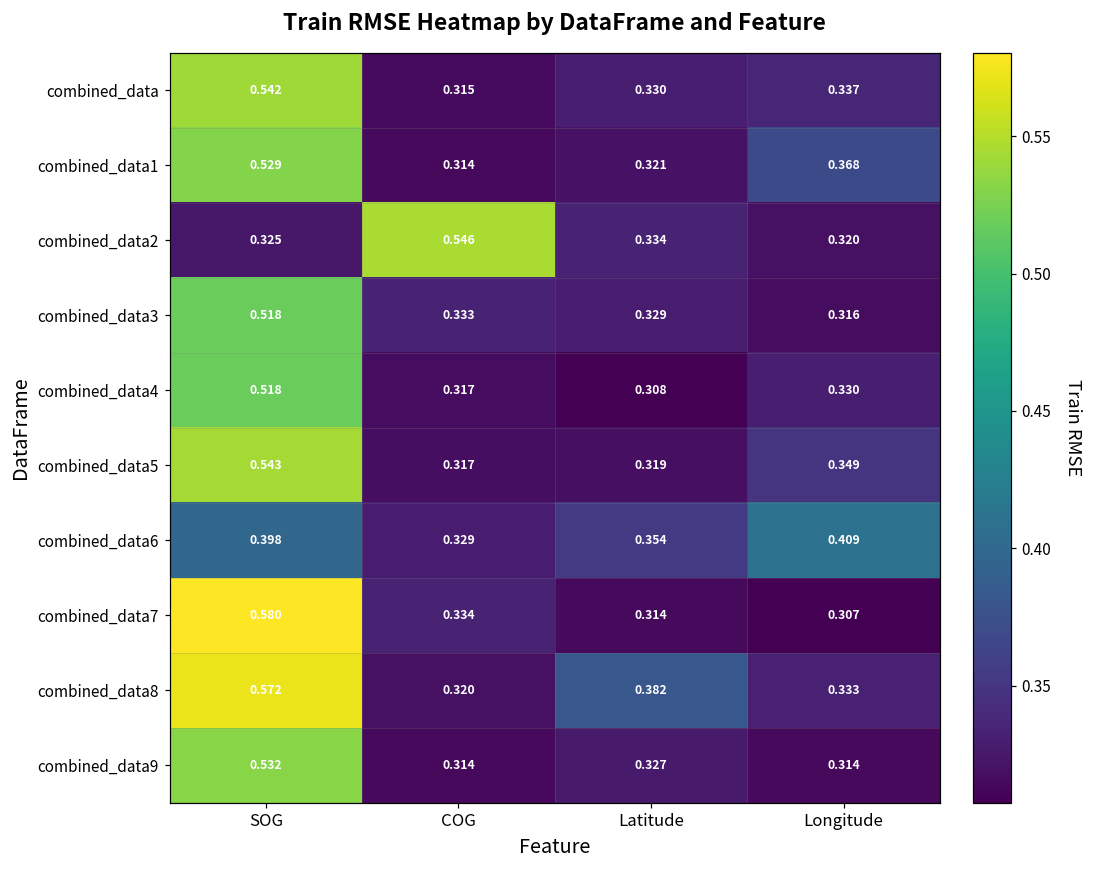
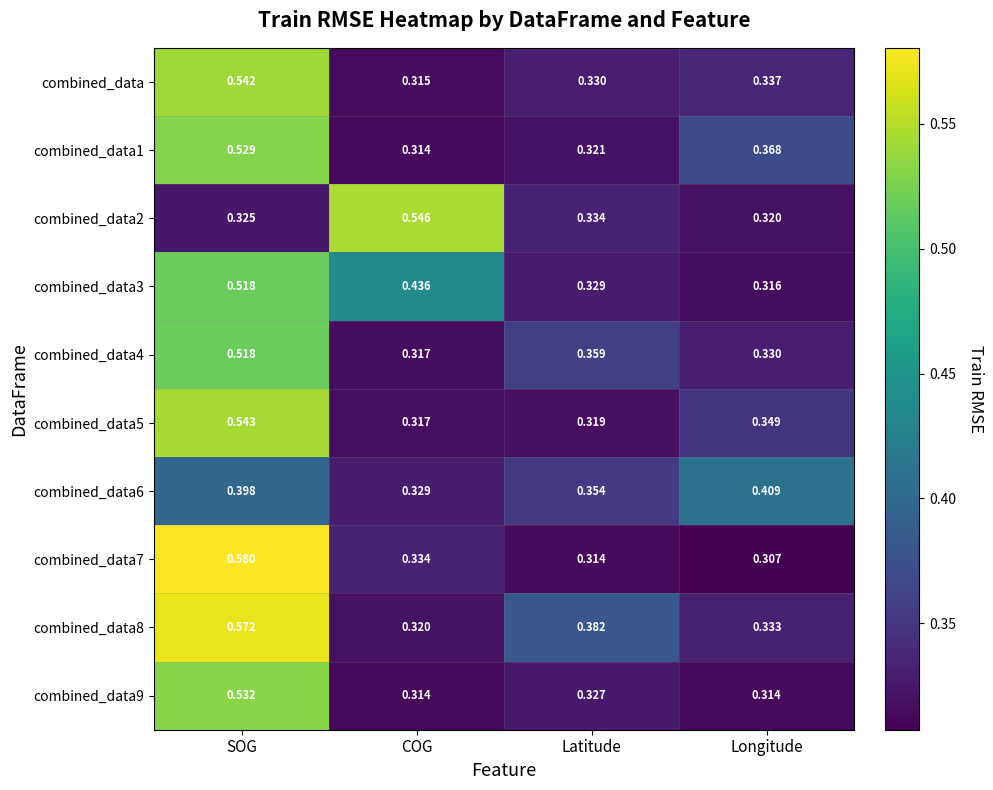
combined_data3, COG: 0.333 -> 0.436
combined_data4, Latitude: 0.308 -> 0.359
